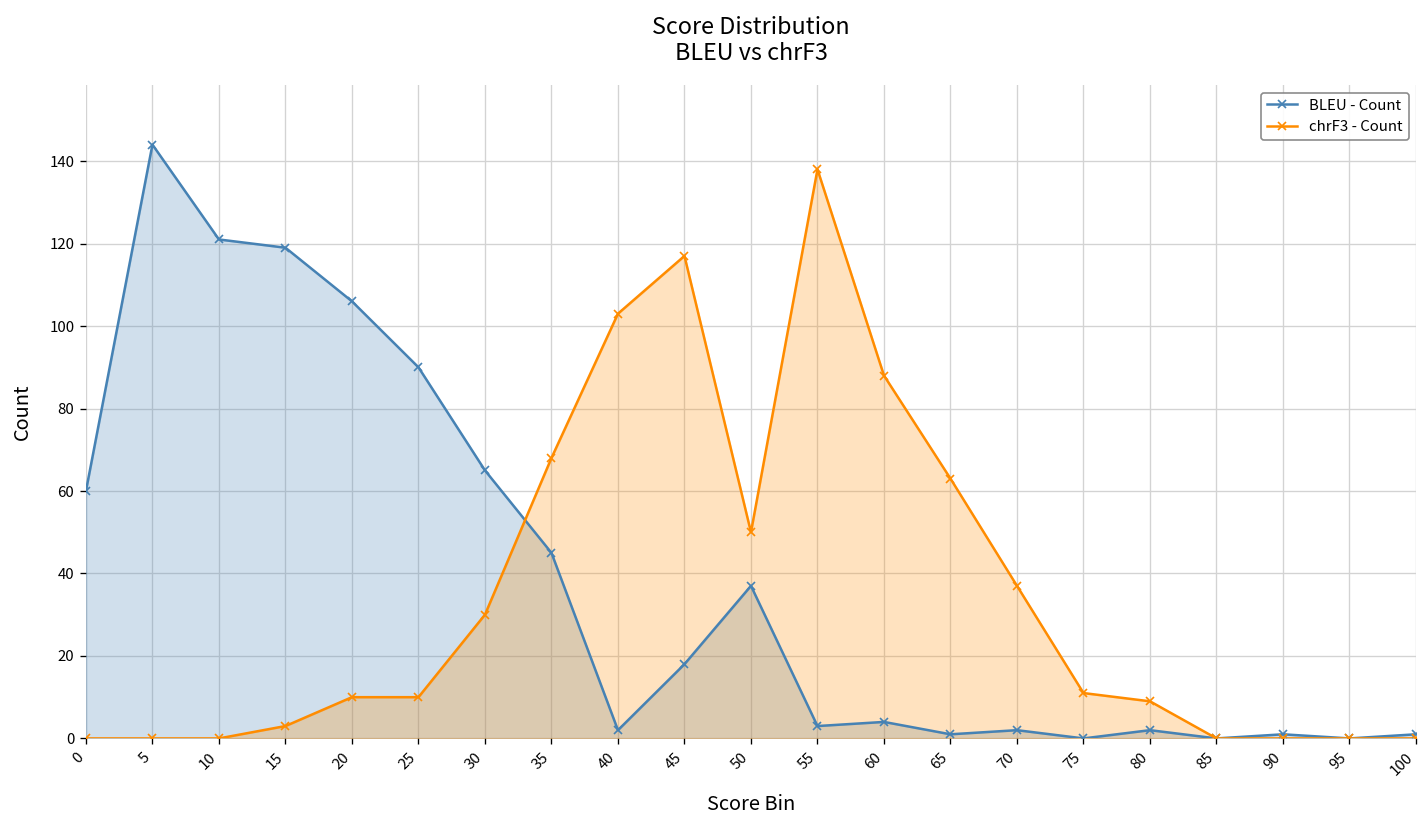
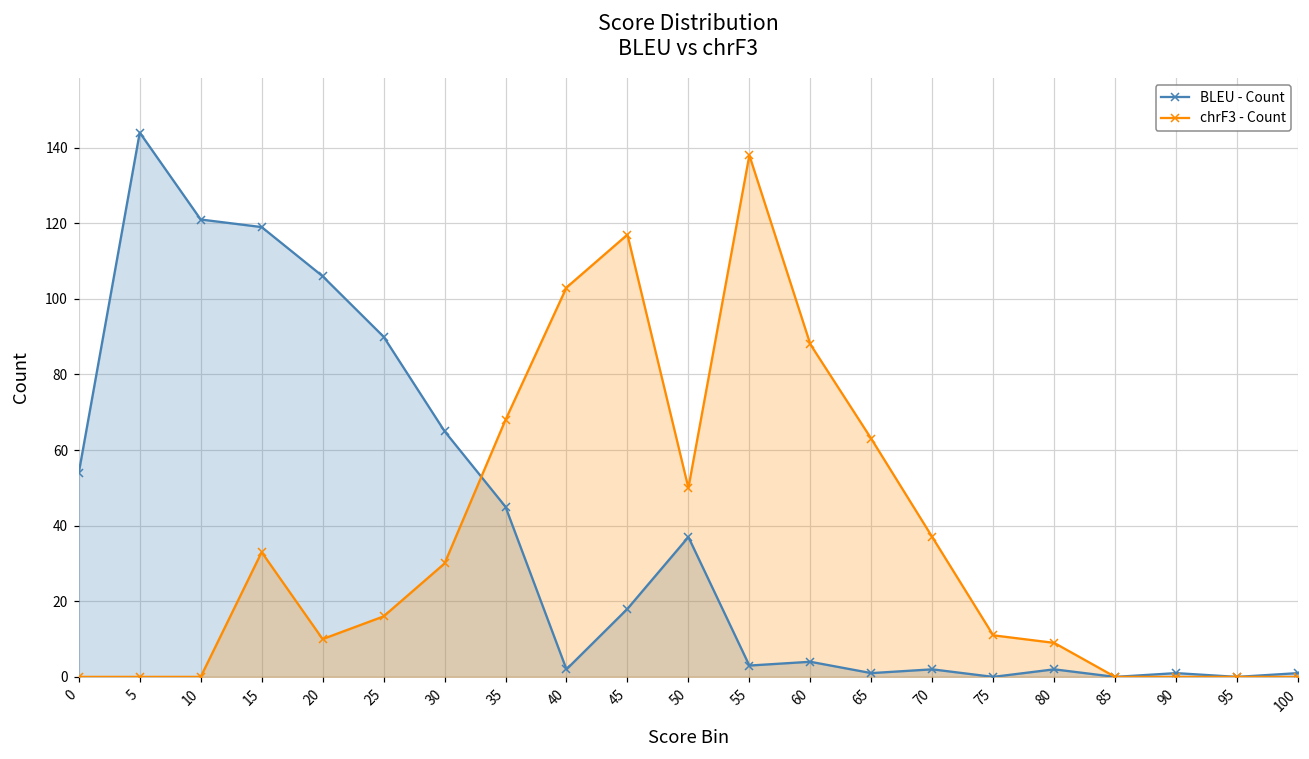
BLEU - Count, 0: 60 -> 54
chrF3 - Count, 15: 3 -> 33
chrF3 - Count, 25: 10 -> 16
